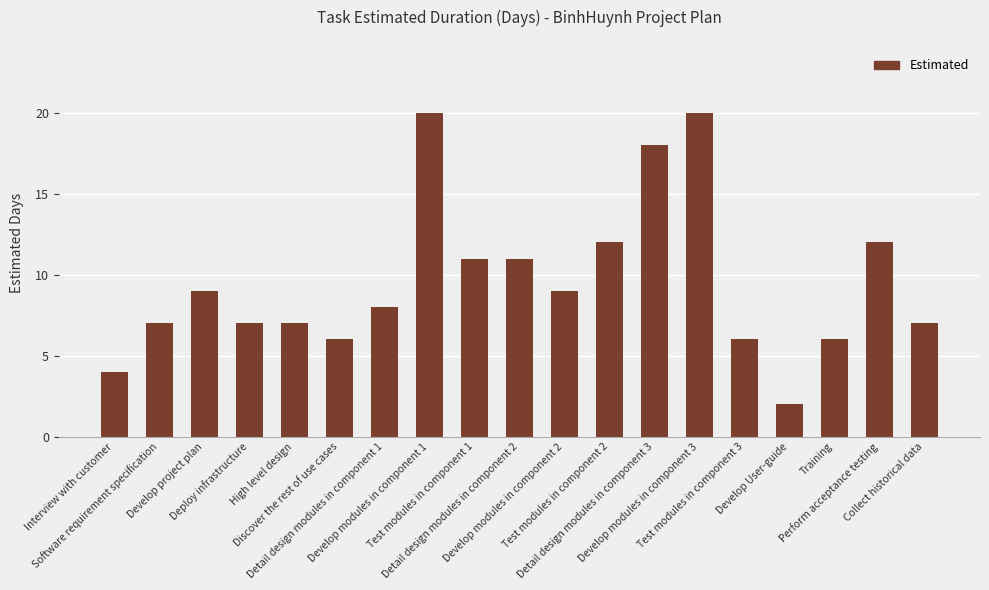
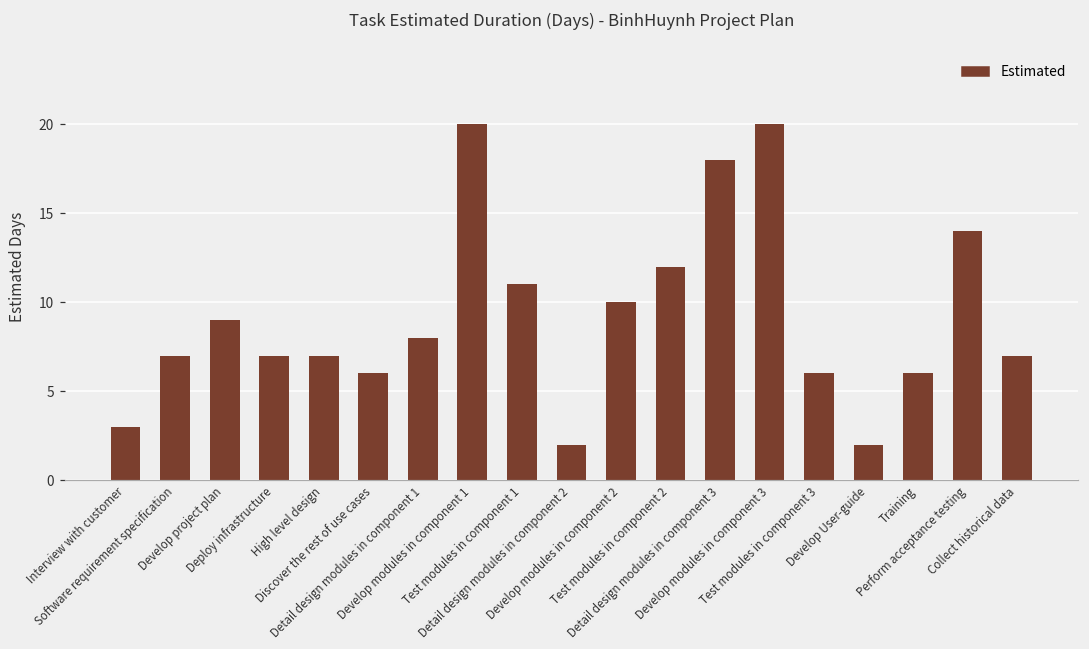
Interview with customer: 4 -> 3
Detail design modules in component 2: 11 -> 2
Develop modules in component 2: 9 -> 10
Perform acceptance testing: 12 -> 14
